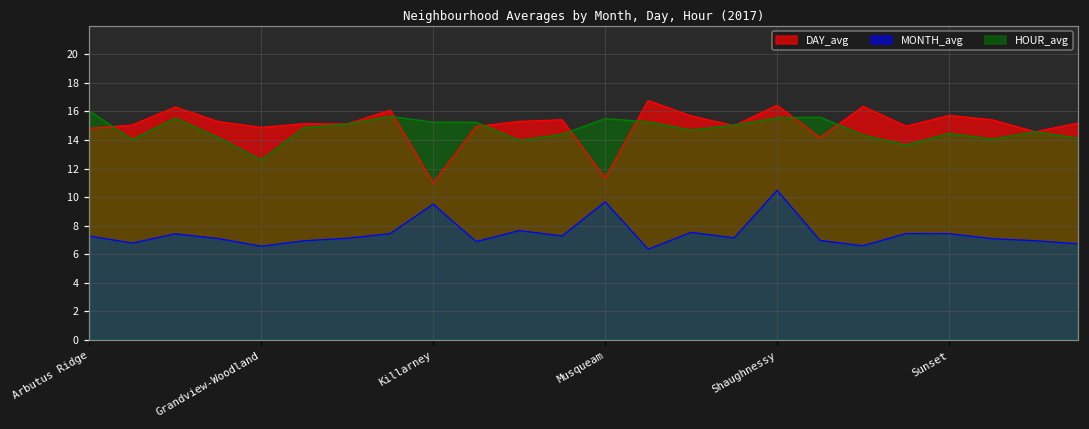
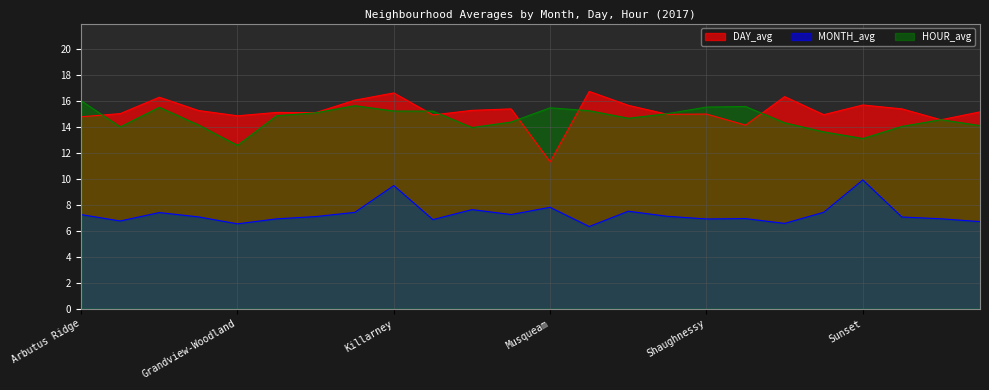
DAY_avg, Killarney: 11.0 -> 16.6
MONTH_avg, Musqueam: 9.7 -> 7.8
DAY_avg, Shaughnessy: 16.4 -> 15.0
MONTH_avg, Shaughnessy: 10.5 -> 6.9
MONTH_avg, Sunset: 7.4 -> 9.9
HOUR_avg, Sunset: 14.5 -> 13.1
